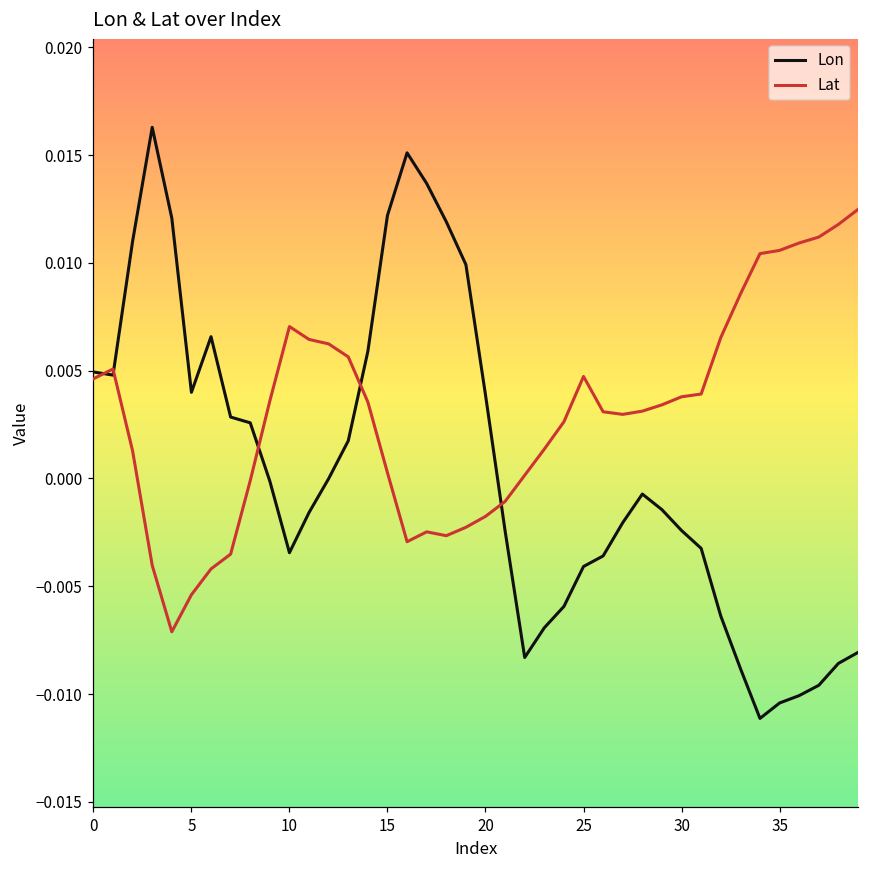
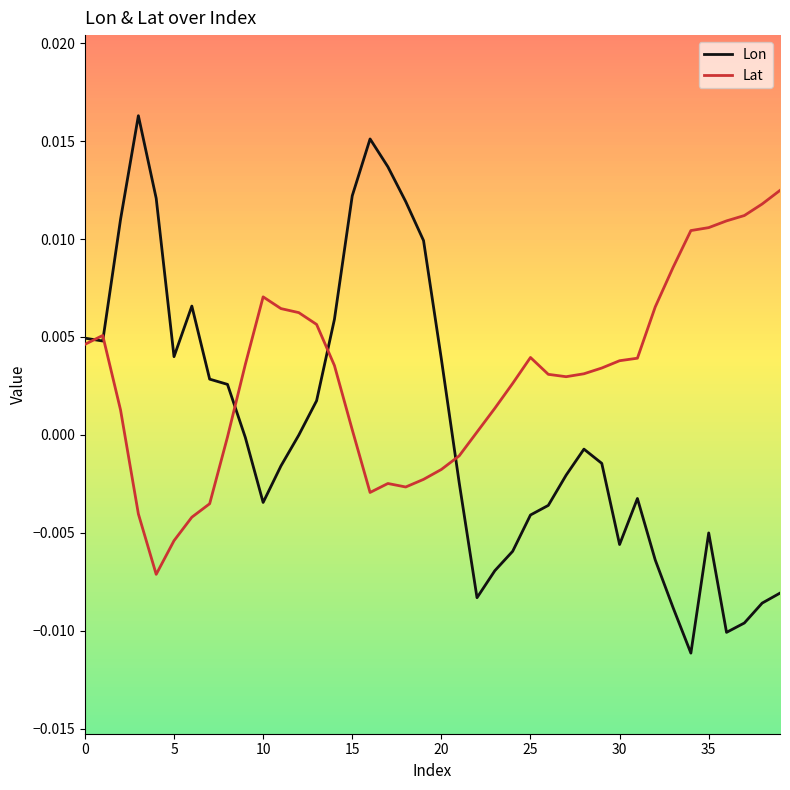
Lat, 25: 0.0047 -> 0.0040
Lon, 30: -0.0024 -> -0.0056
Lon, 35: -0.0104 -> -0.0050
